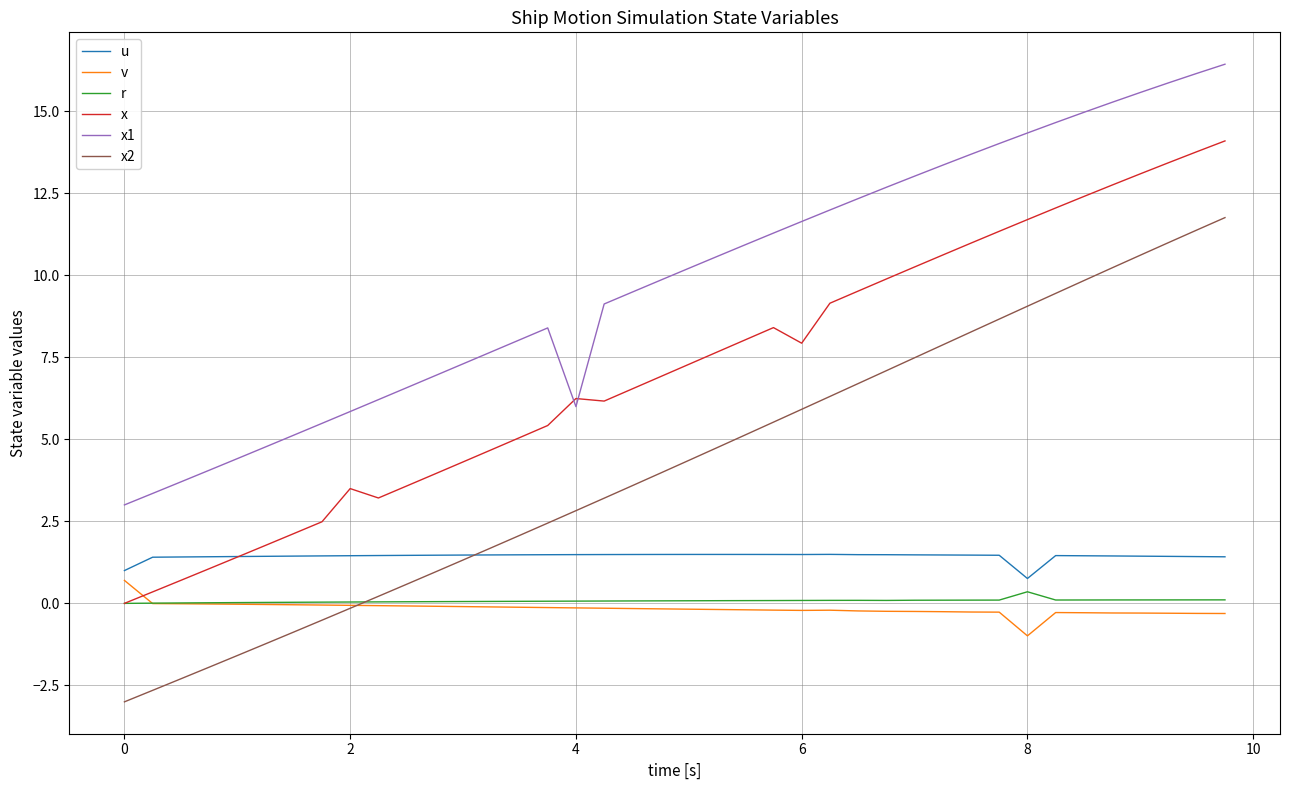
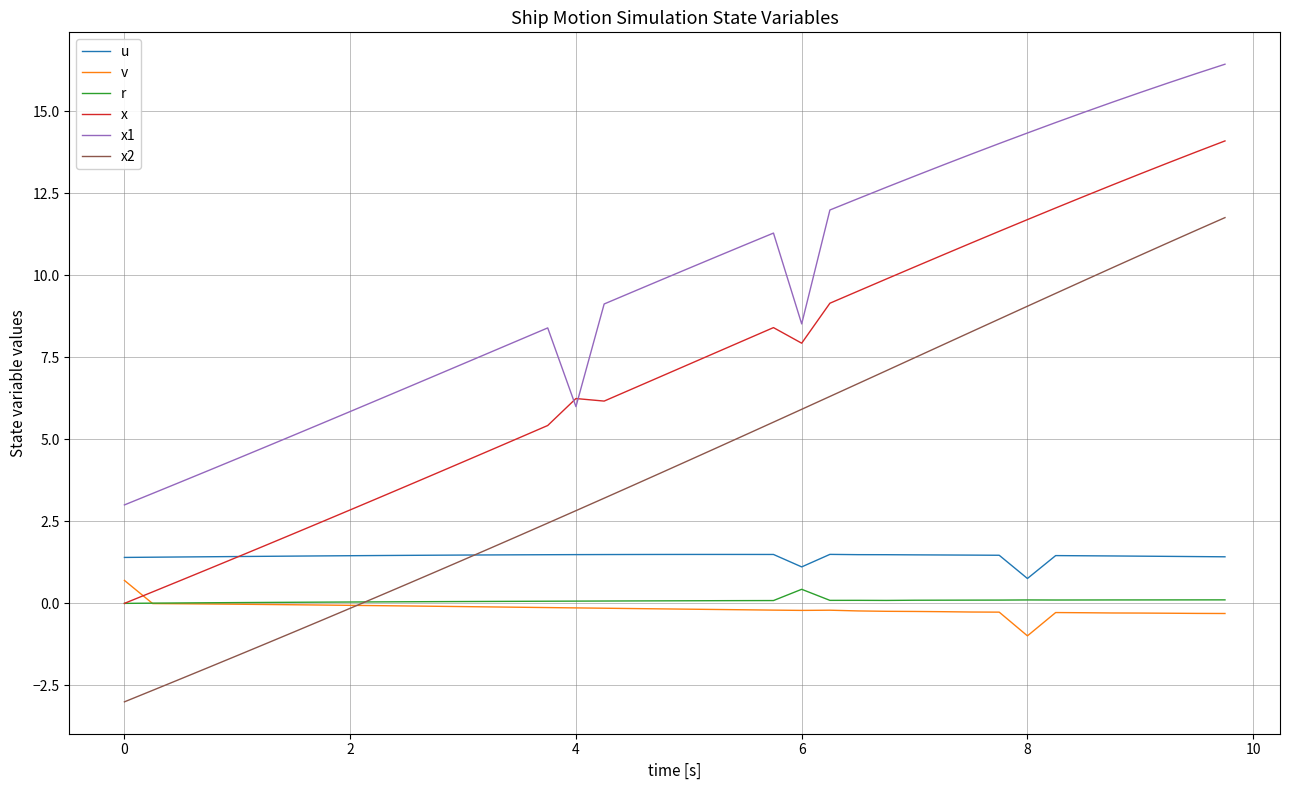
u, 0: 1.0 -> 1.4
x, 2: 3.5 -> 2.8
u, 6: 1.5 -> 1.1
r, 6: 0.1 -> 0.4
x1, 6: 11.6 -> 8.5
r, 8: 0.4 -> 0.1
